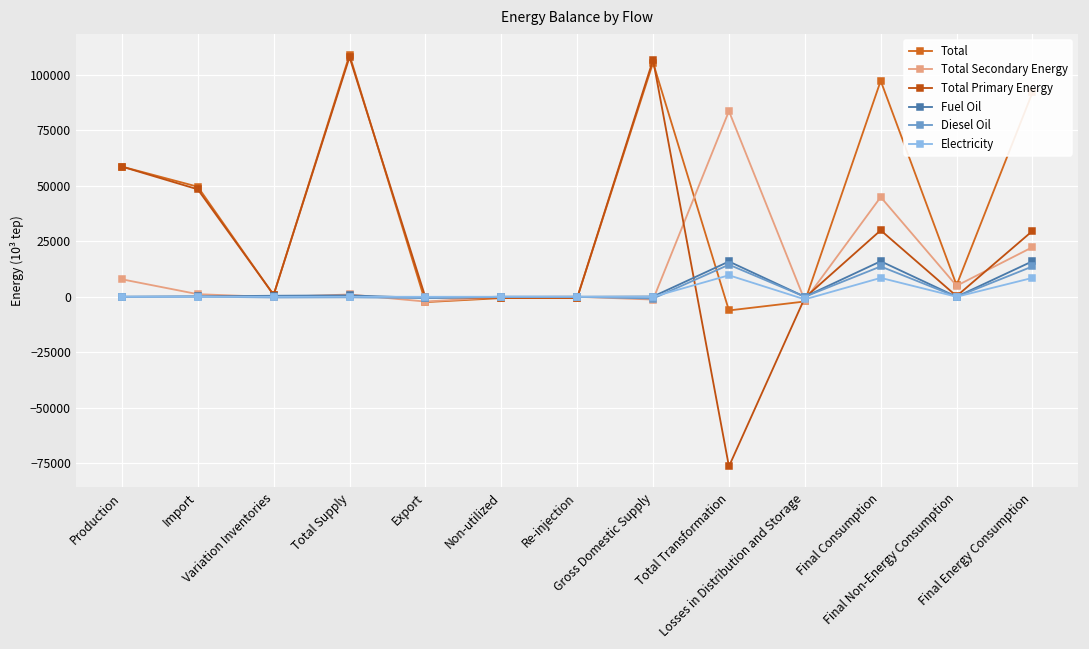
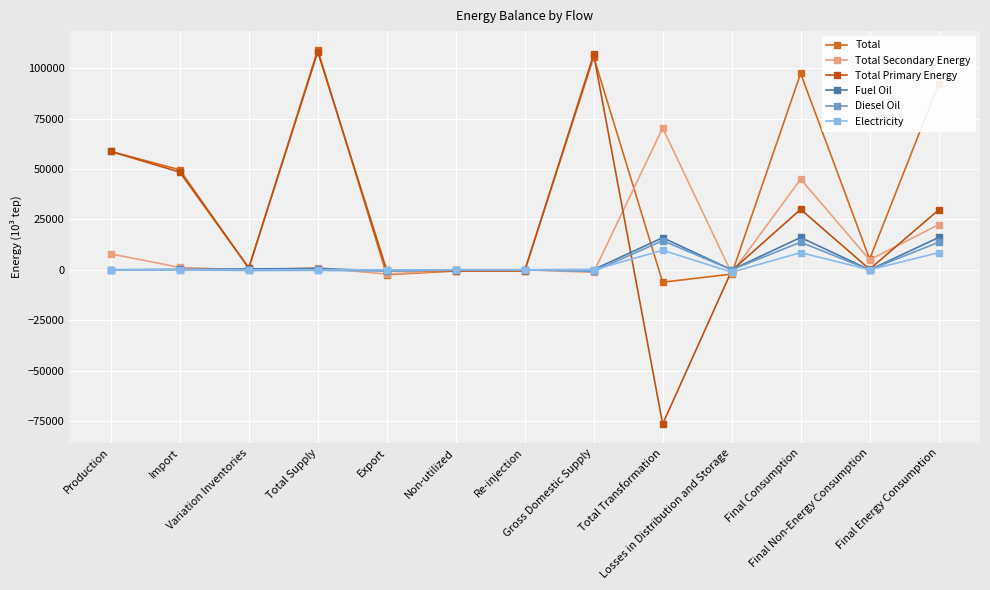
Total Secondary Energy, Total Transformation: 84000 -> 70000
